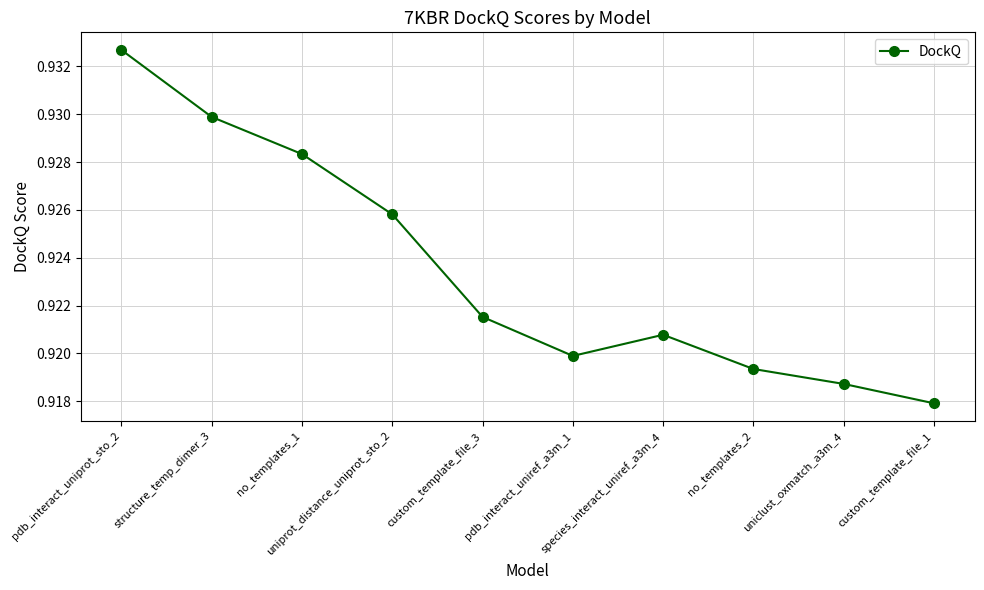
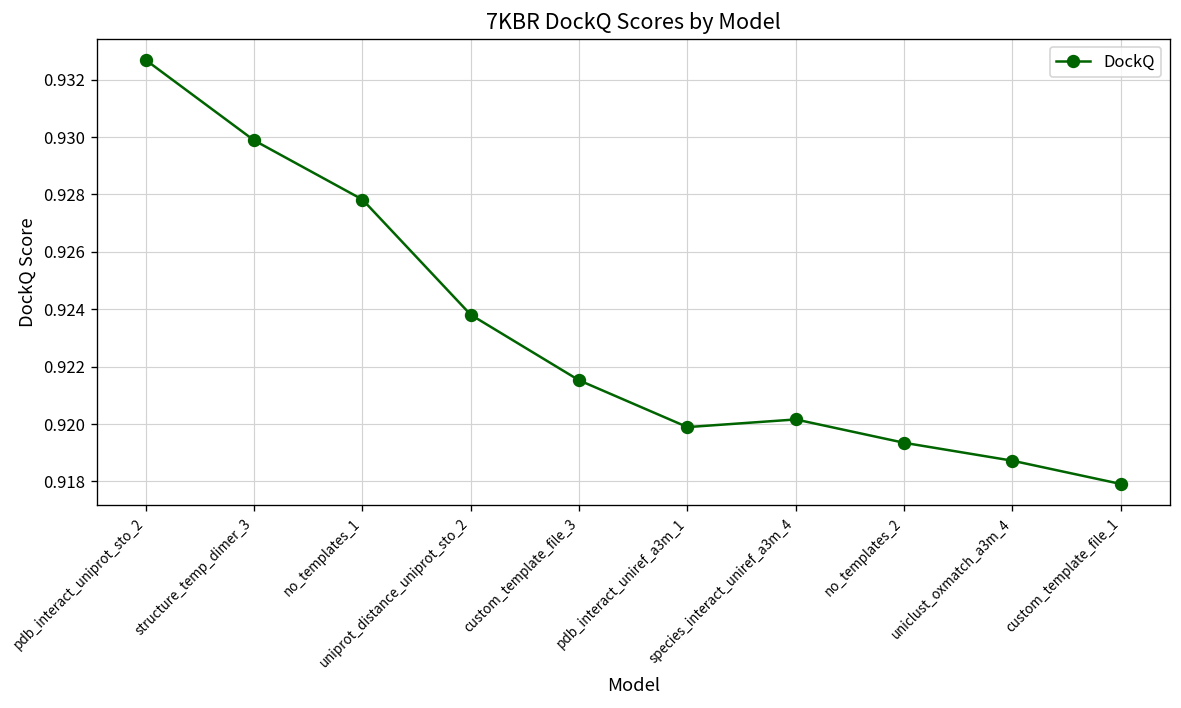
no_templates_1: 0.9283 -> 0.9278
uniprot_distance_uniprot_sto_2: 0.9258 -> 0.9238
species_interact_uniref_a3m_4: 0.9208 -> 0.9202
